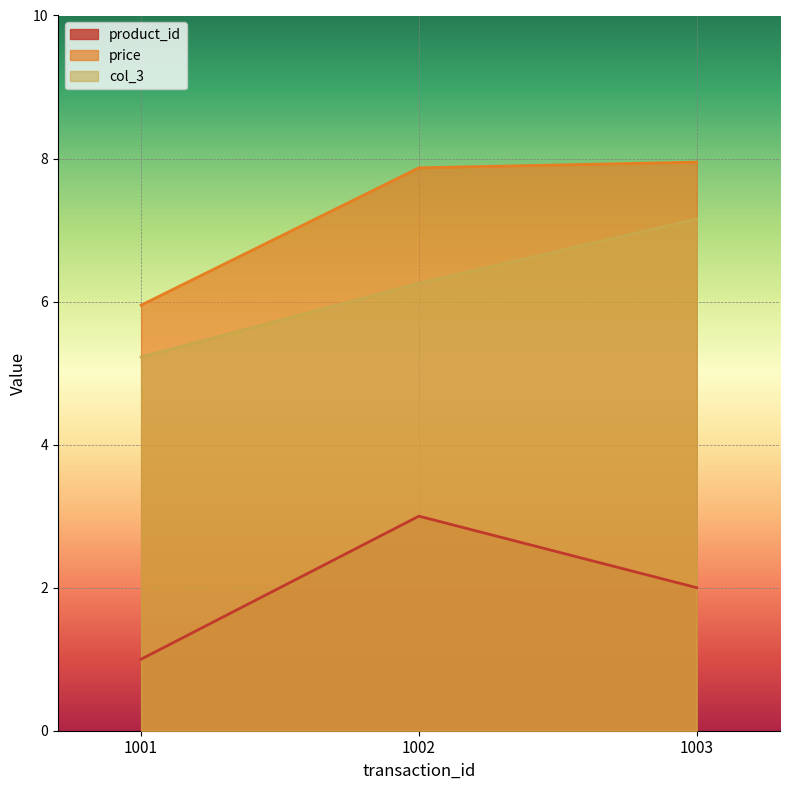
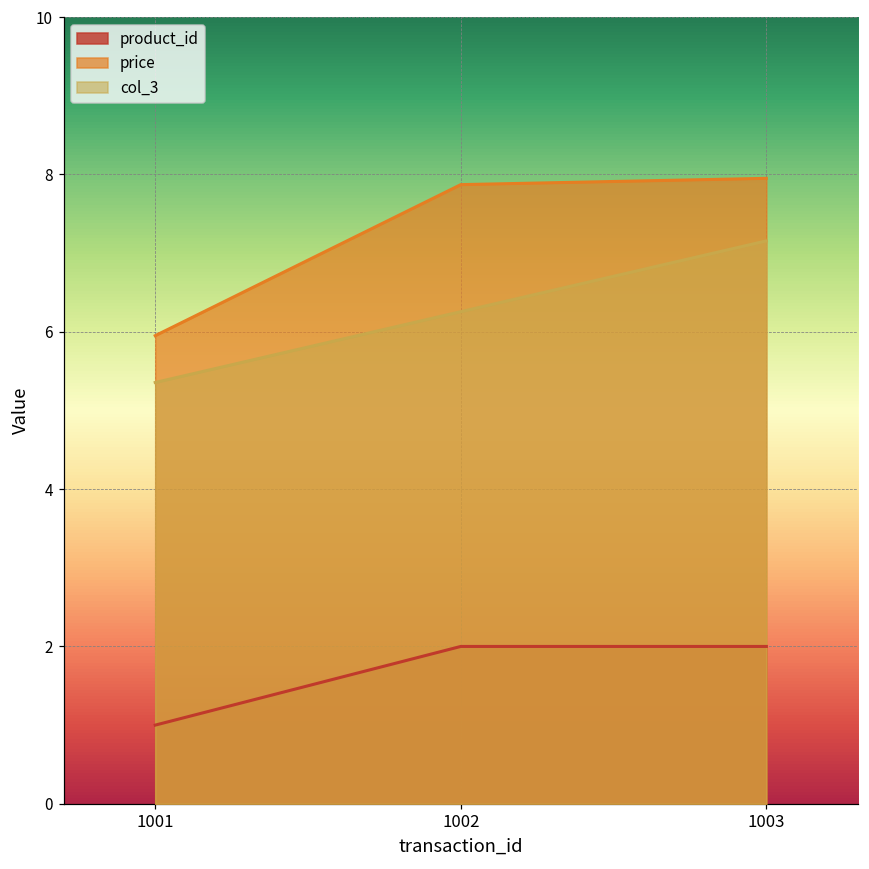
col_3, 1001: 5.2 -> 5.4
product_id, 1002: 3 -> 2
